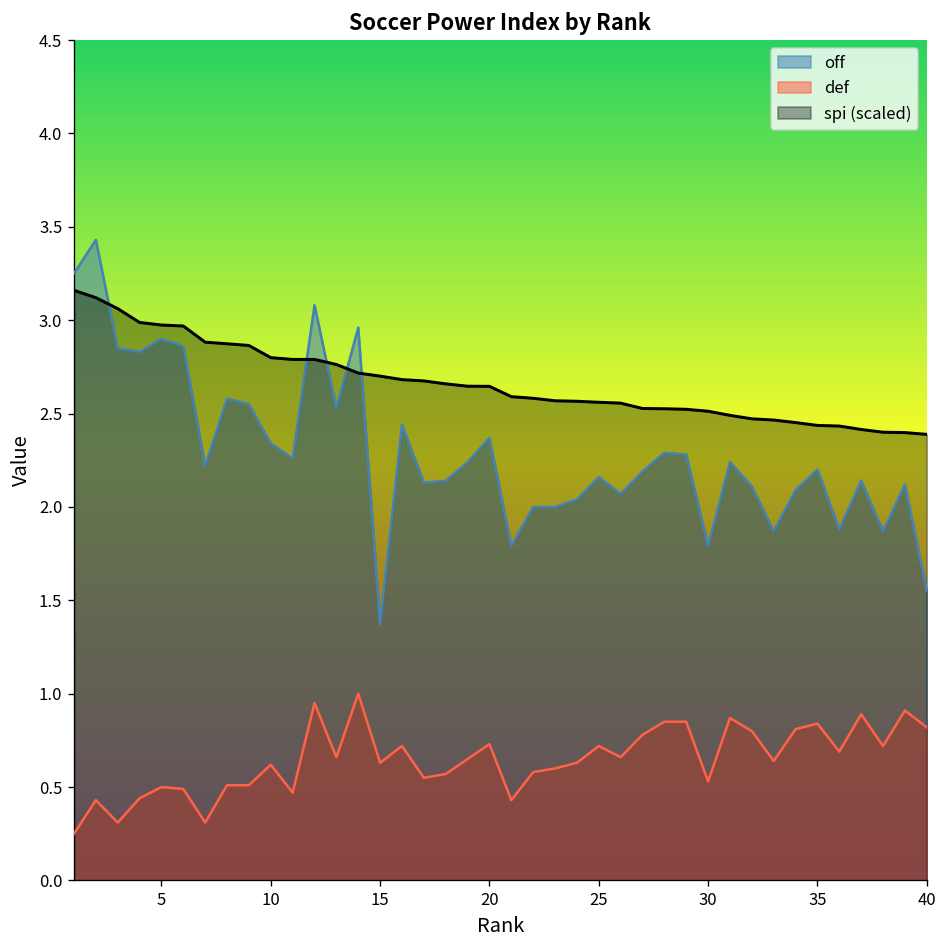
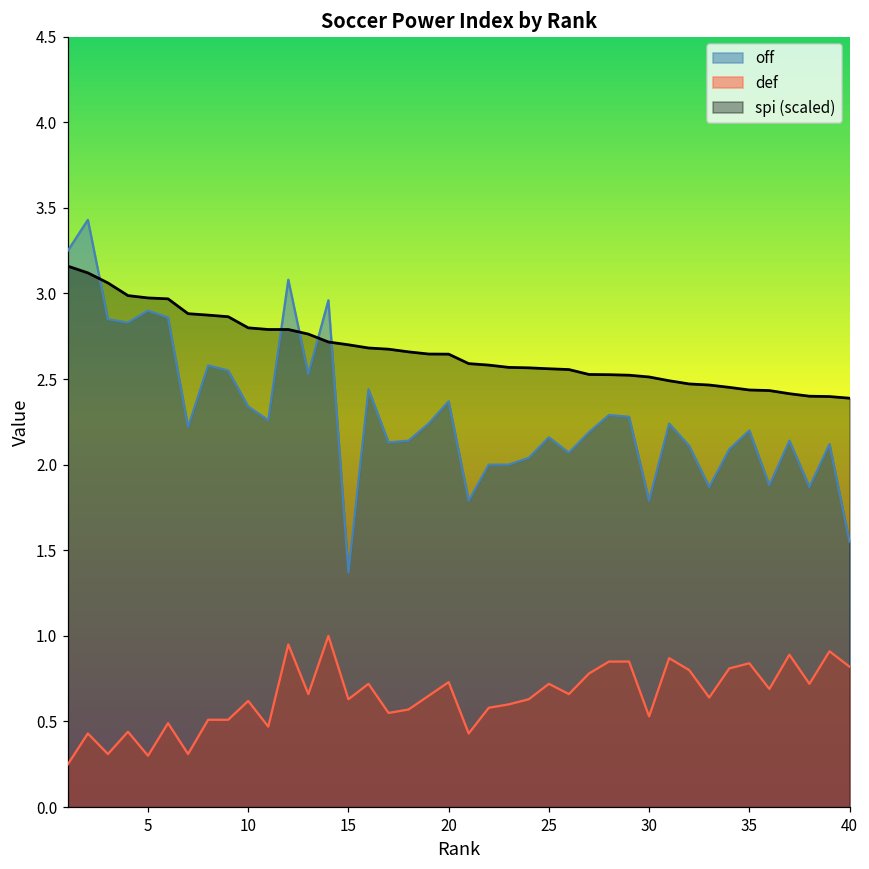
def, 5: 0.5 -> 0.3
